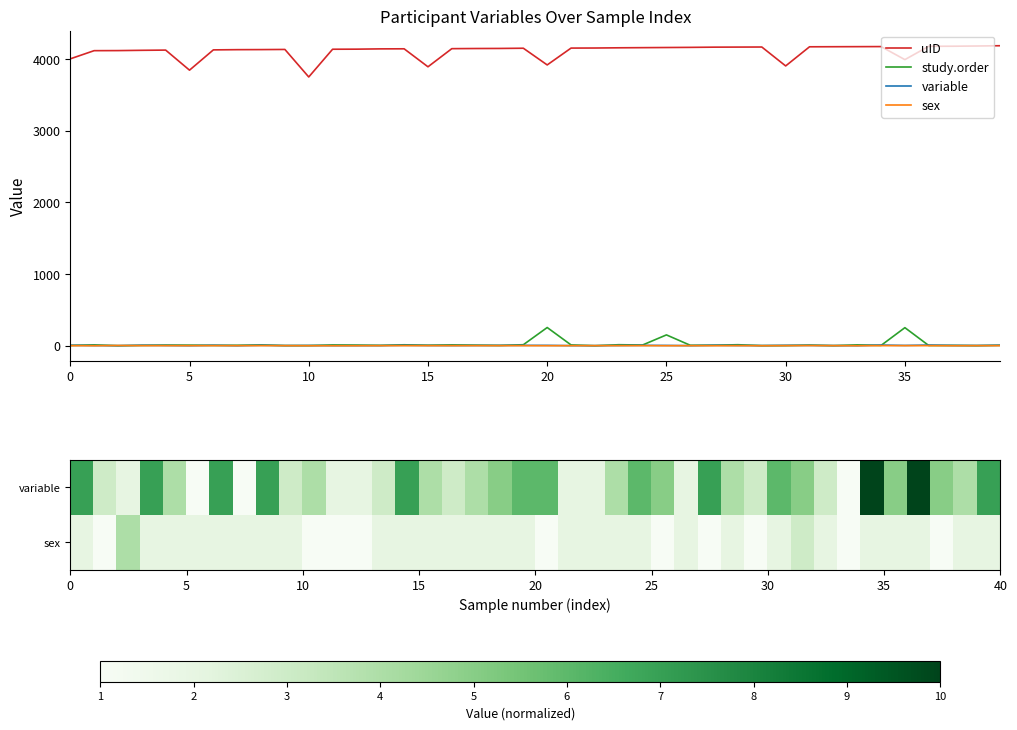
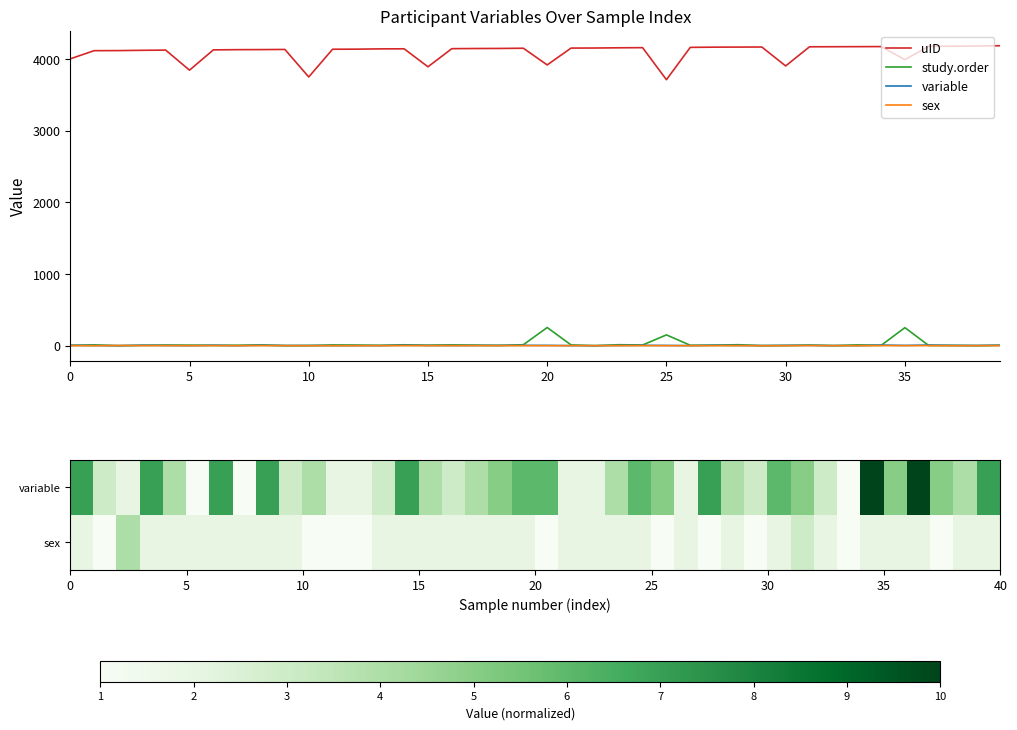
Participant Variables Over Sample Index, uID, 25: 4200 -> 3700
